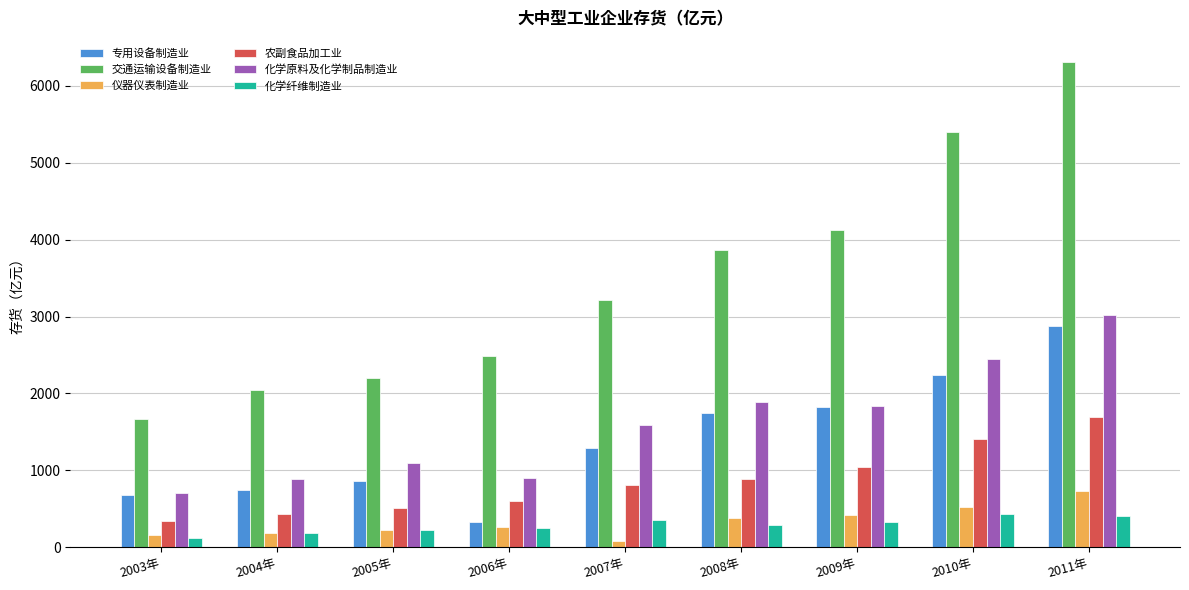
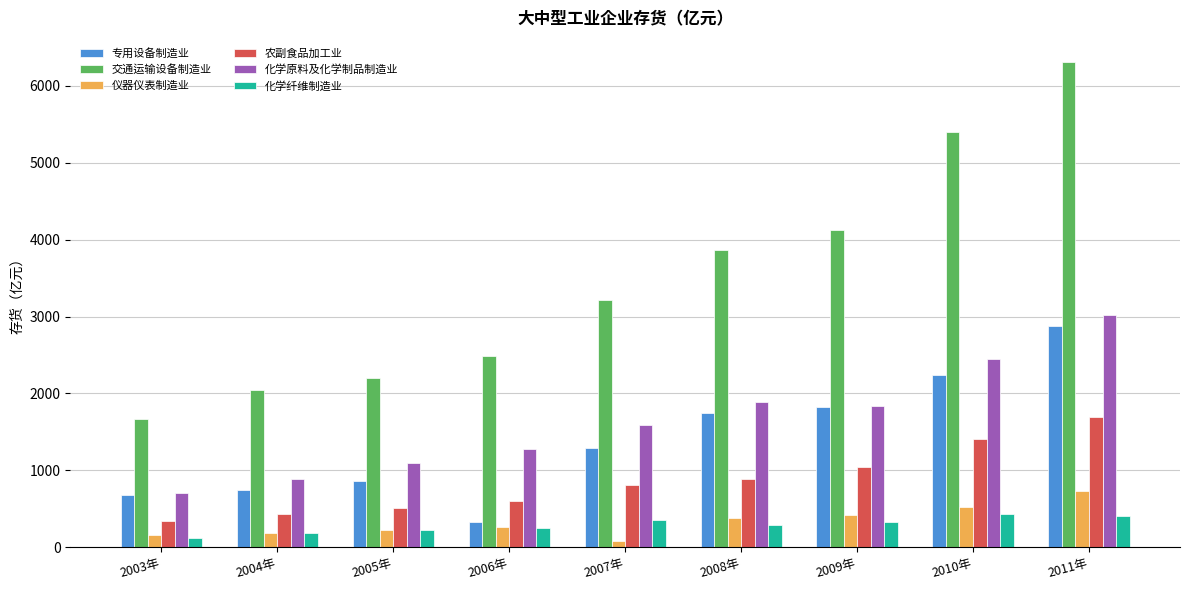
化学原料及化学制品制造业, 2006年: 900 -> 1300
